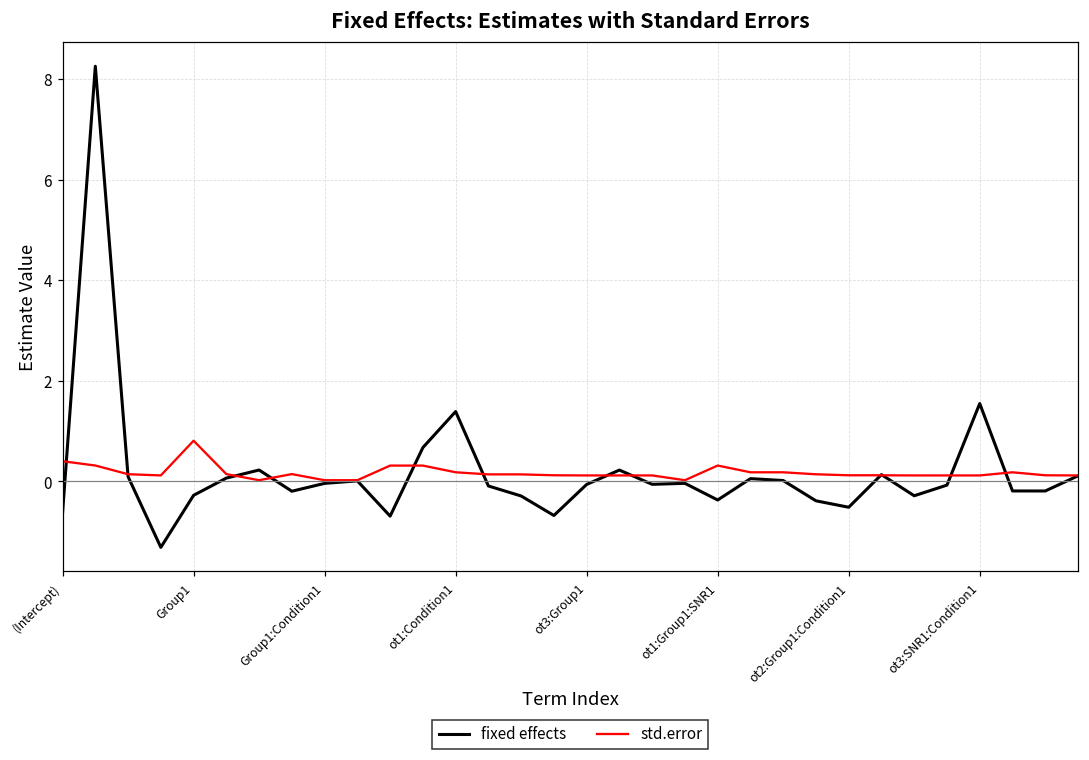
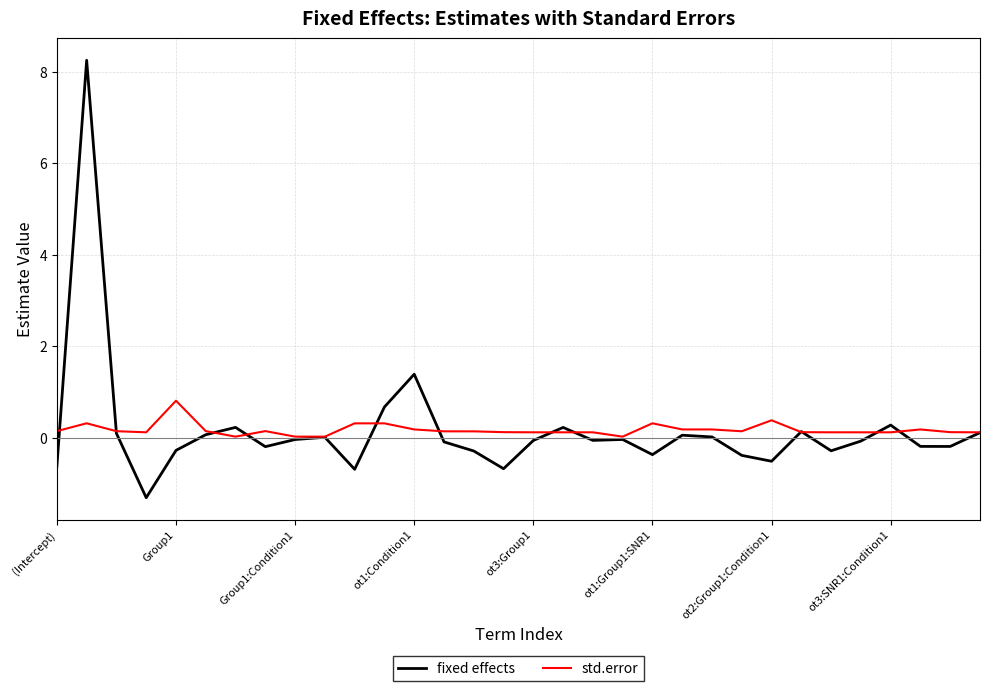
std.error, (Intercept): 0.4 -> 0.1
std.error, ot2:Group1:Condition1: 0.1 -> 0.4
fixed effects, ot3:SNR1:Condition1: 1.5 -> 0.3
